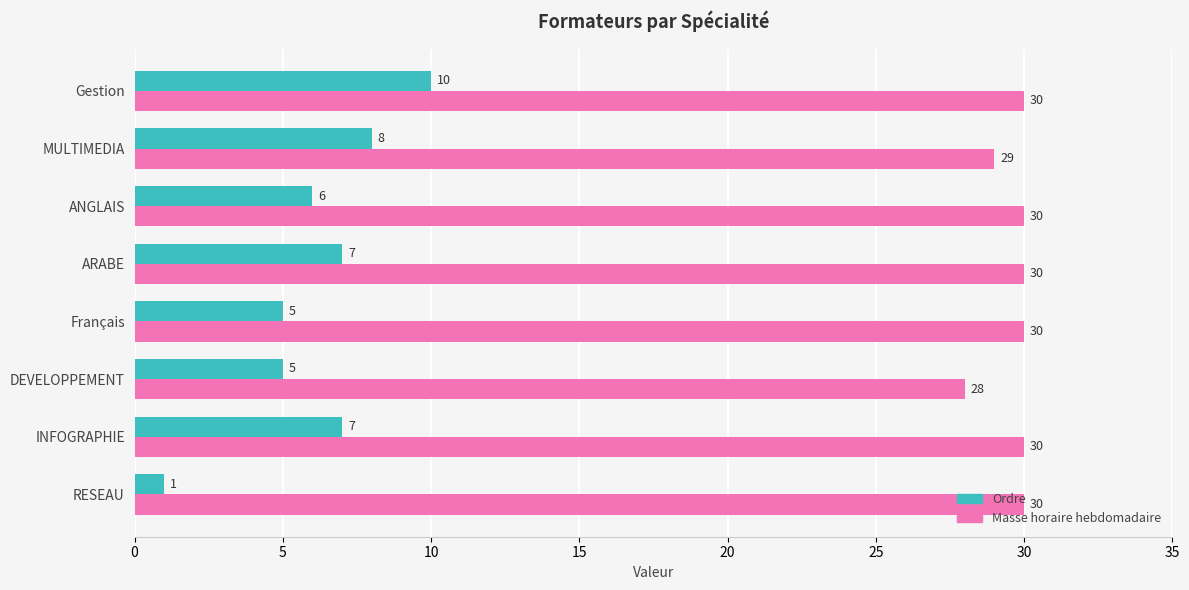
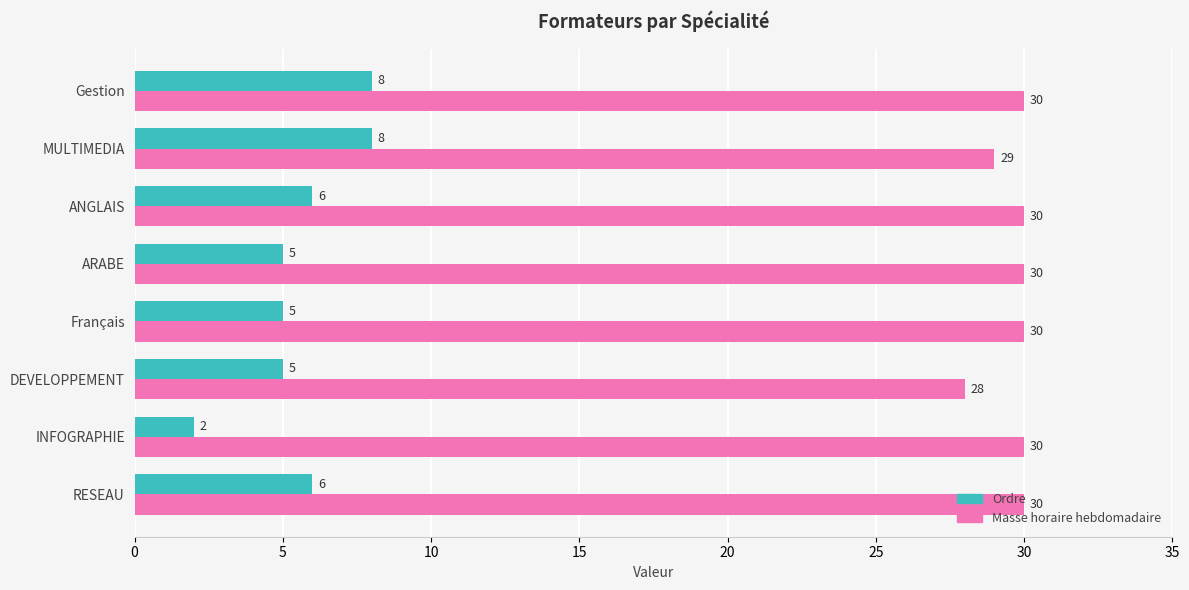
Ordre, Gestion: 10 -> 8
Ordre, ARABE: 7 -> 5
Ordre, INFOGRAPHIE: 7 -> 2
Ordre, RESEAU: 1 -> 6
